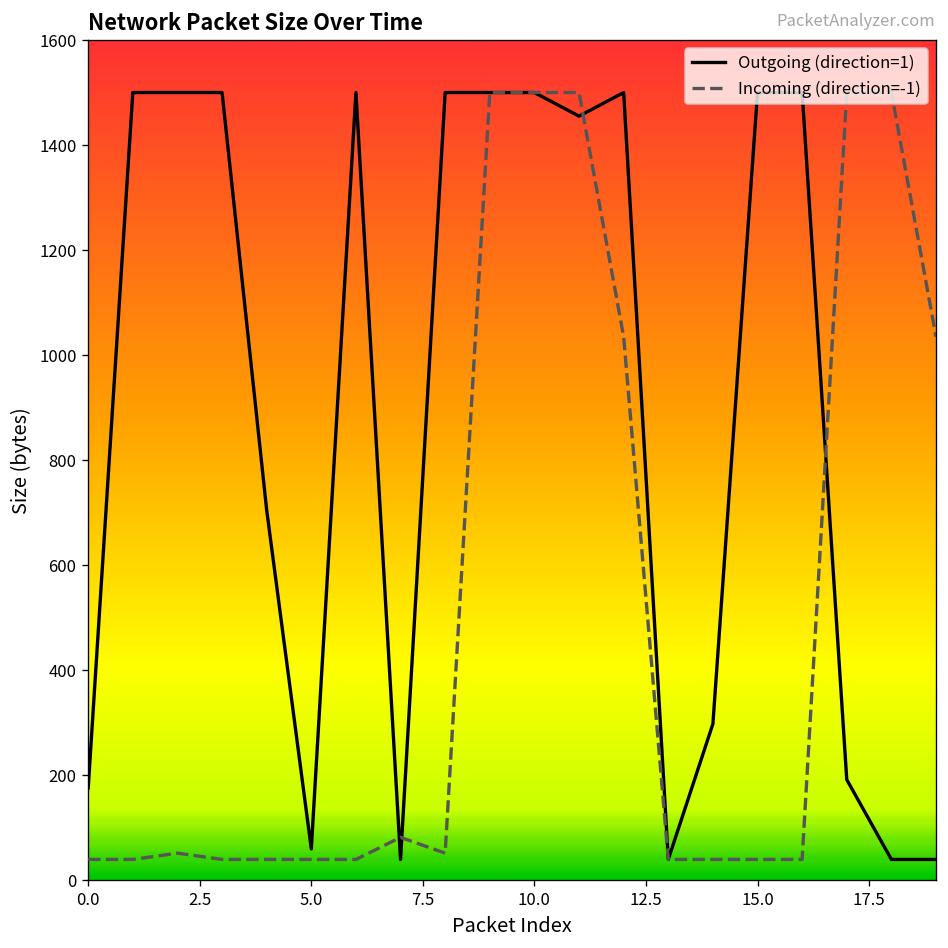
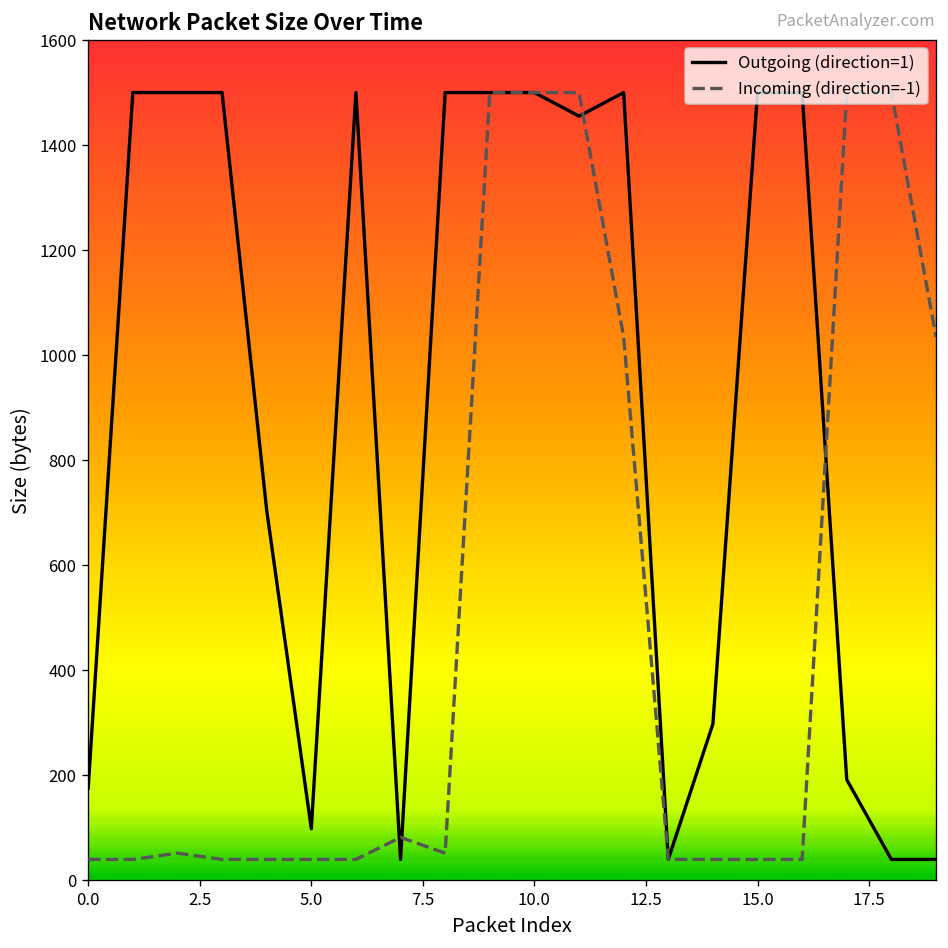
Outgoing (direction=1), 5.0: 60 -> 100
